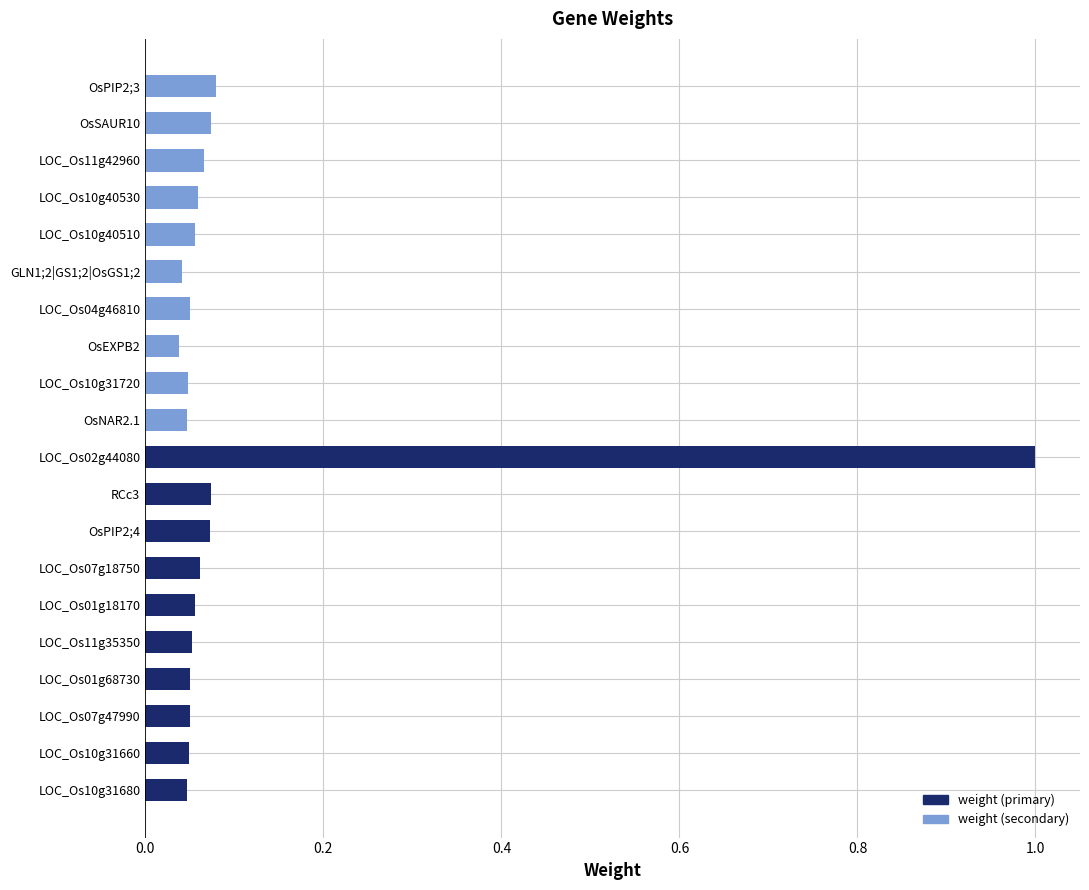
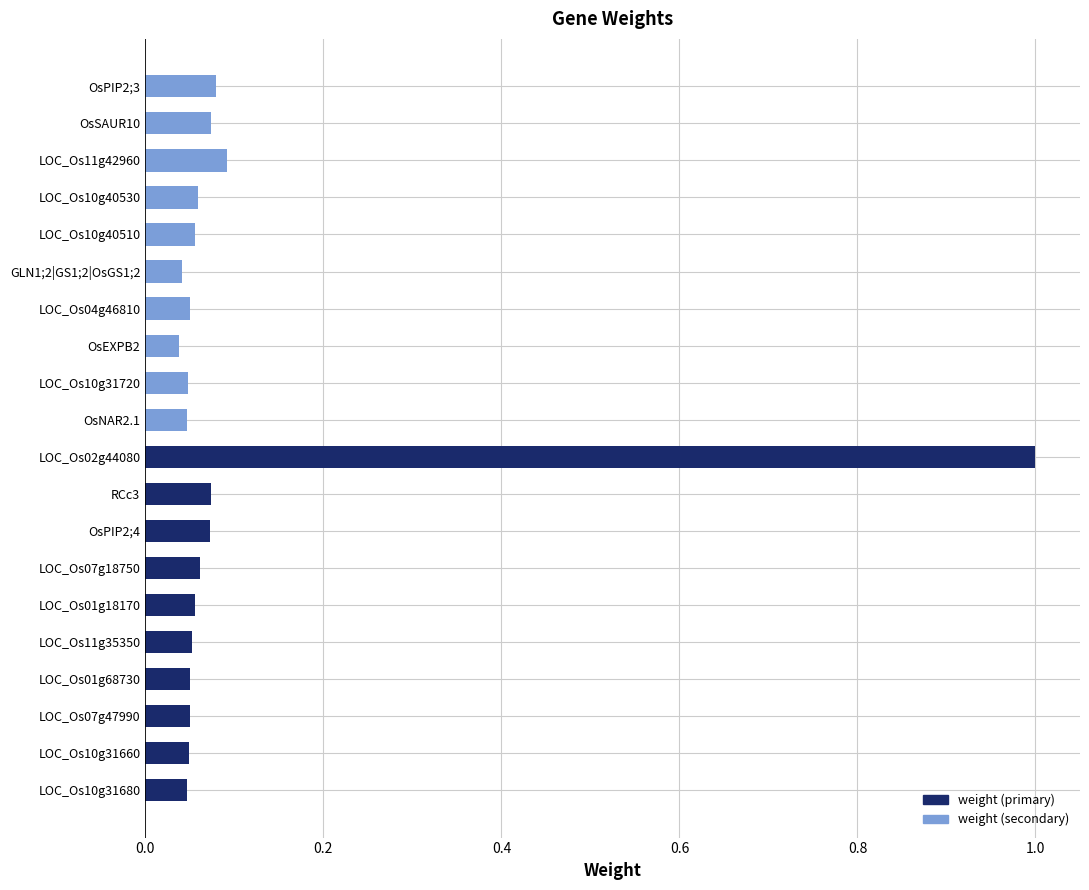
weight (secondary), LOC_Os11g42960: 0.07 -> 0.09
